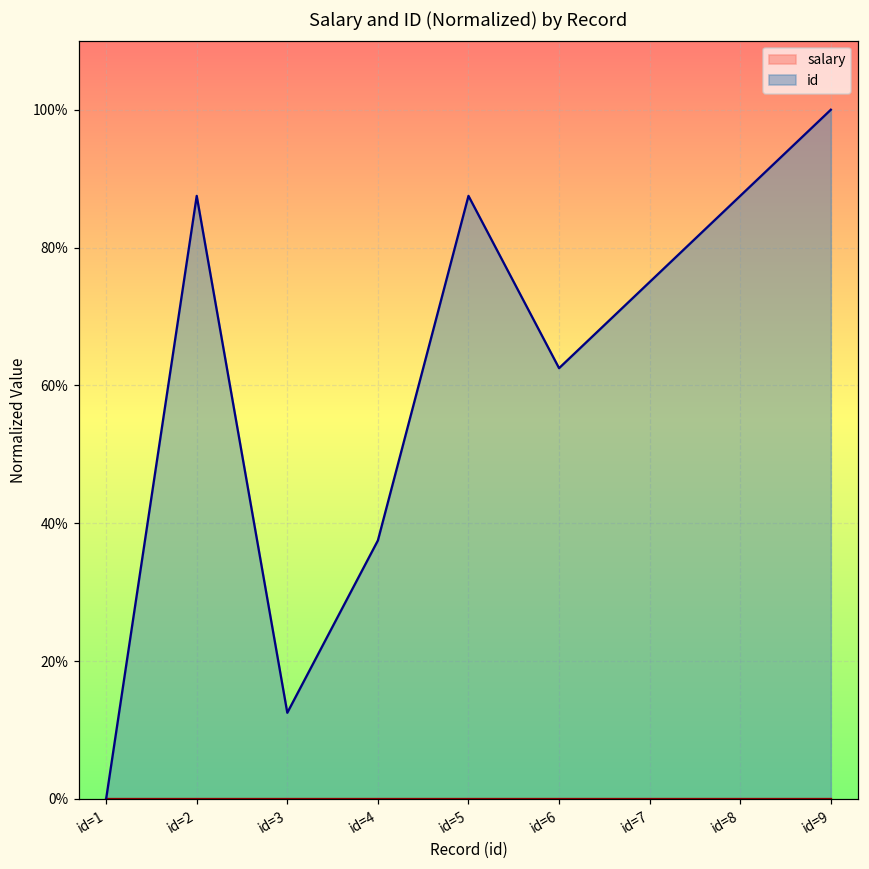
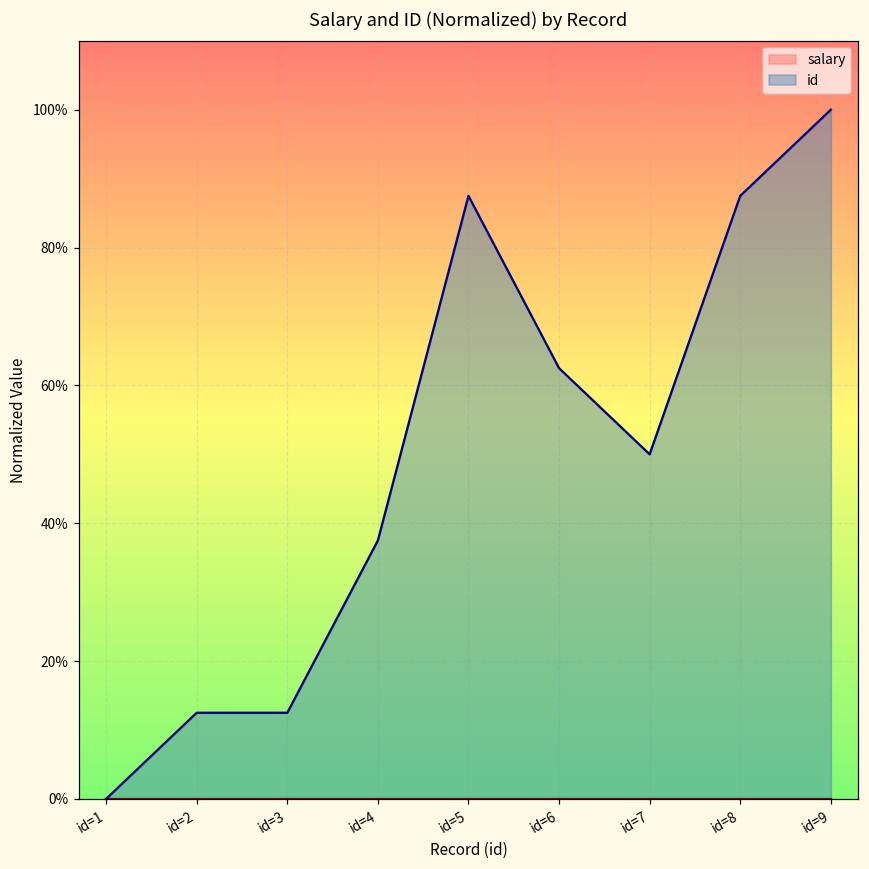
id, id=2: 87% -> 12%
id, id=7: 75% -> 50%
